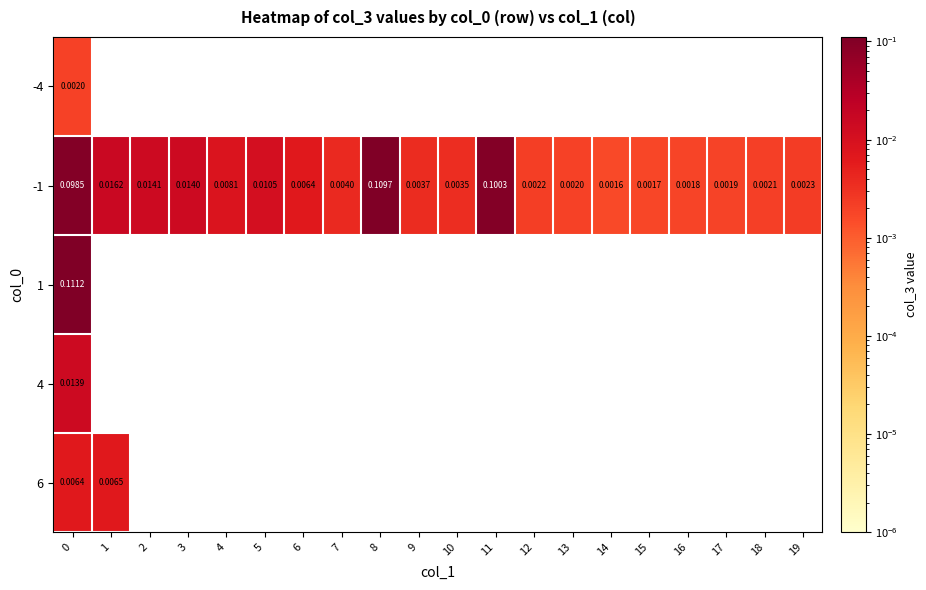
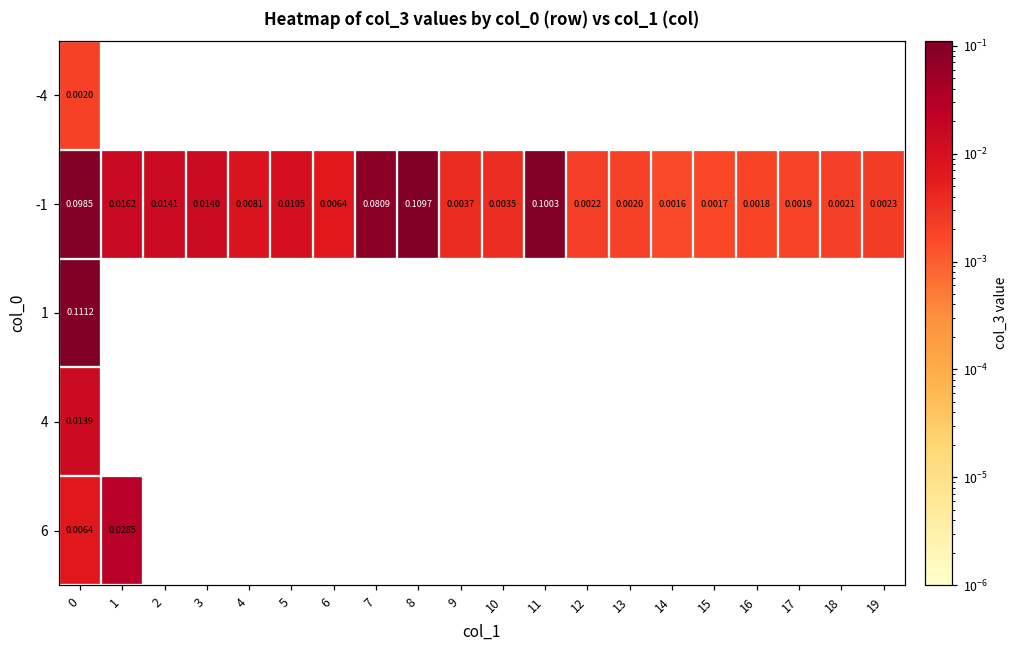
-1, 7: 0.0040 -> 0.0809
6, 1: 0.0065 -> 0.0285
